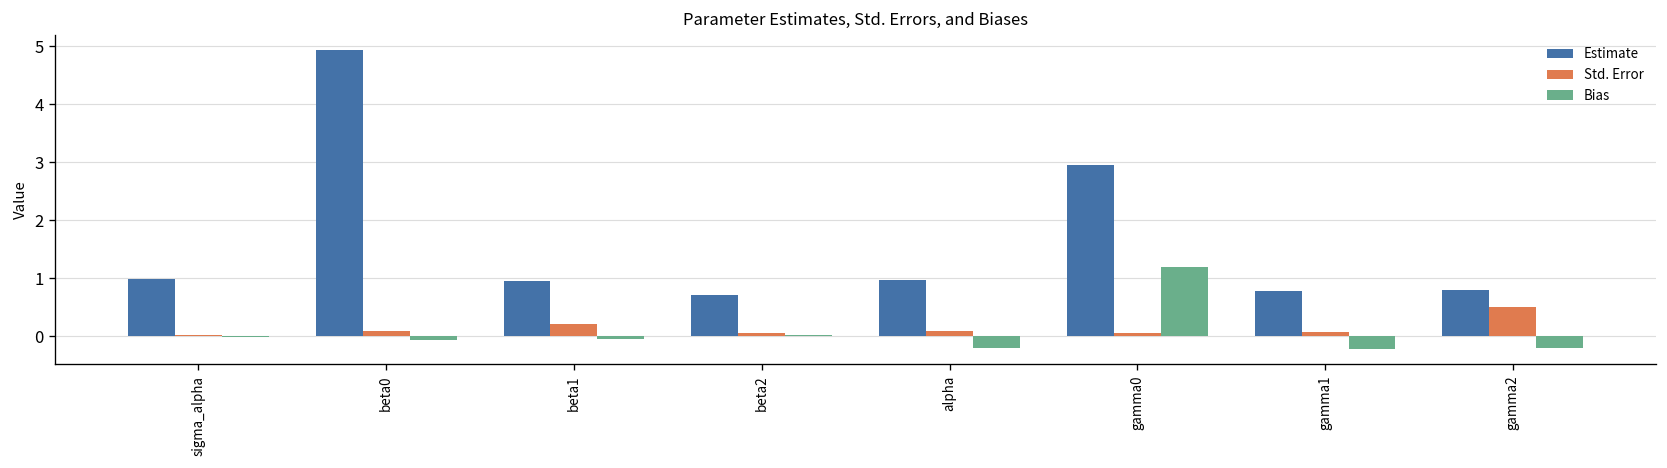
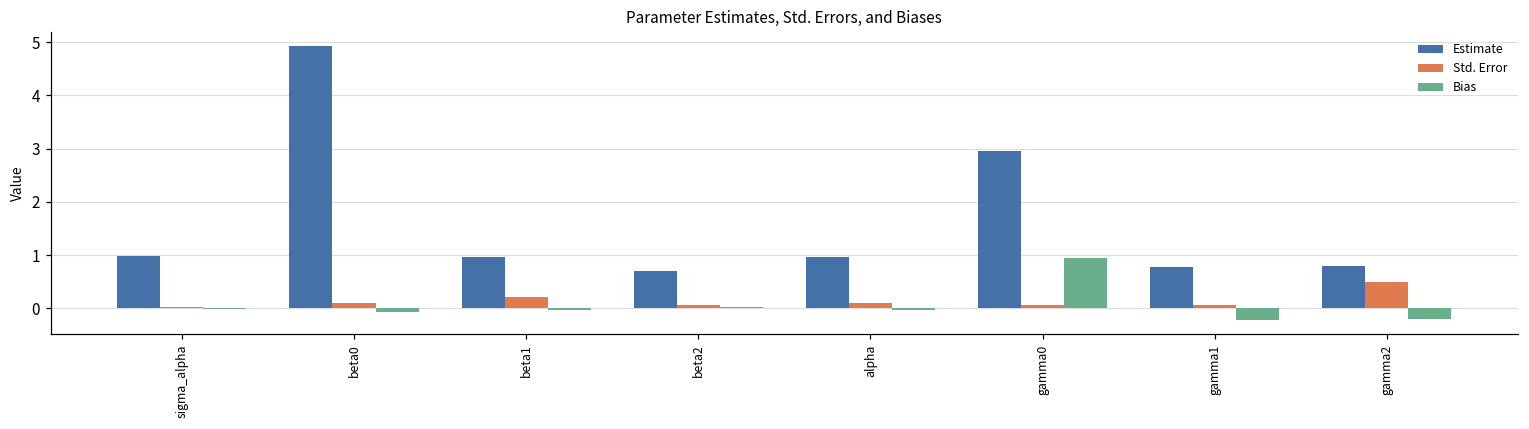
Bias, alpha: -0.2 -> 0.0
Bias, gamma0: 1.2 -> 1.0
